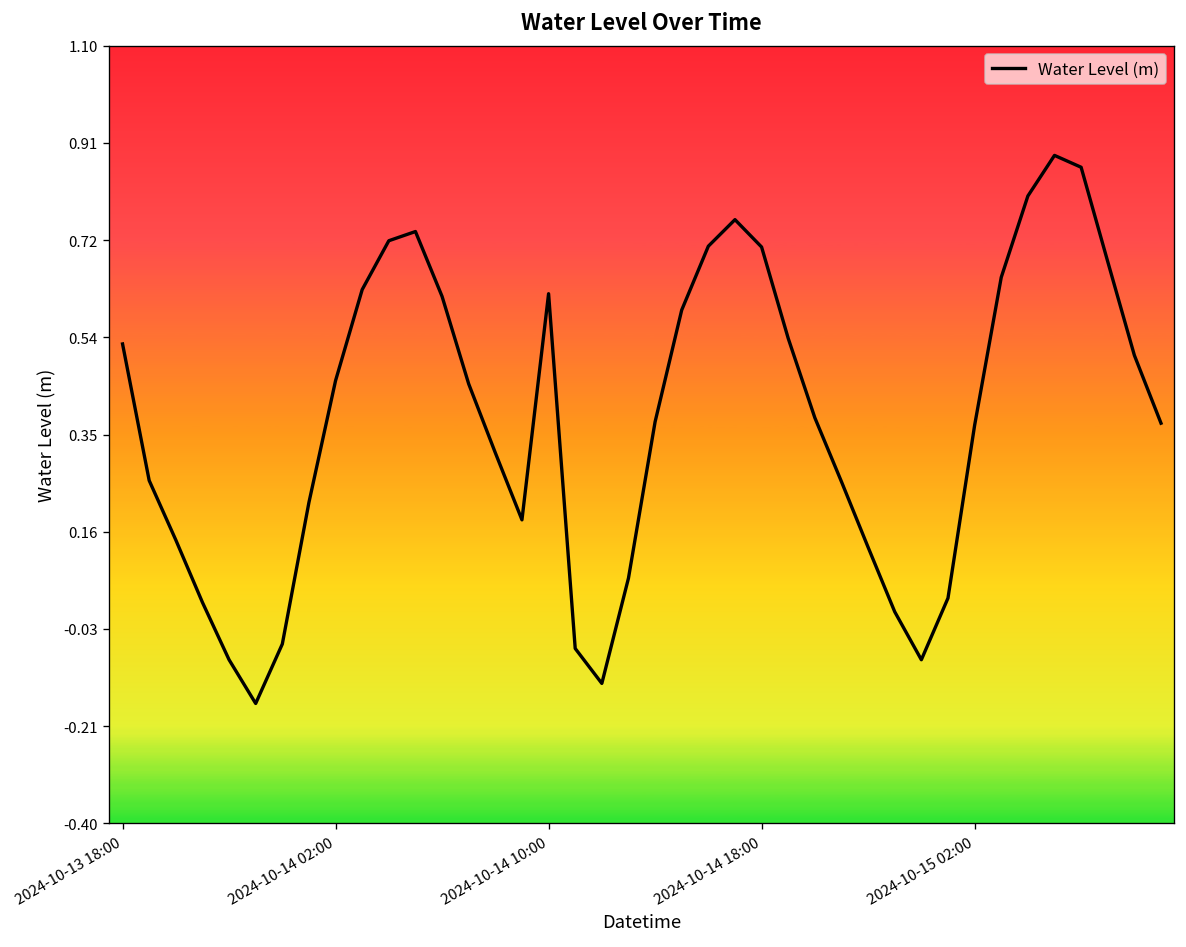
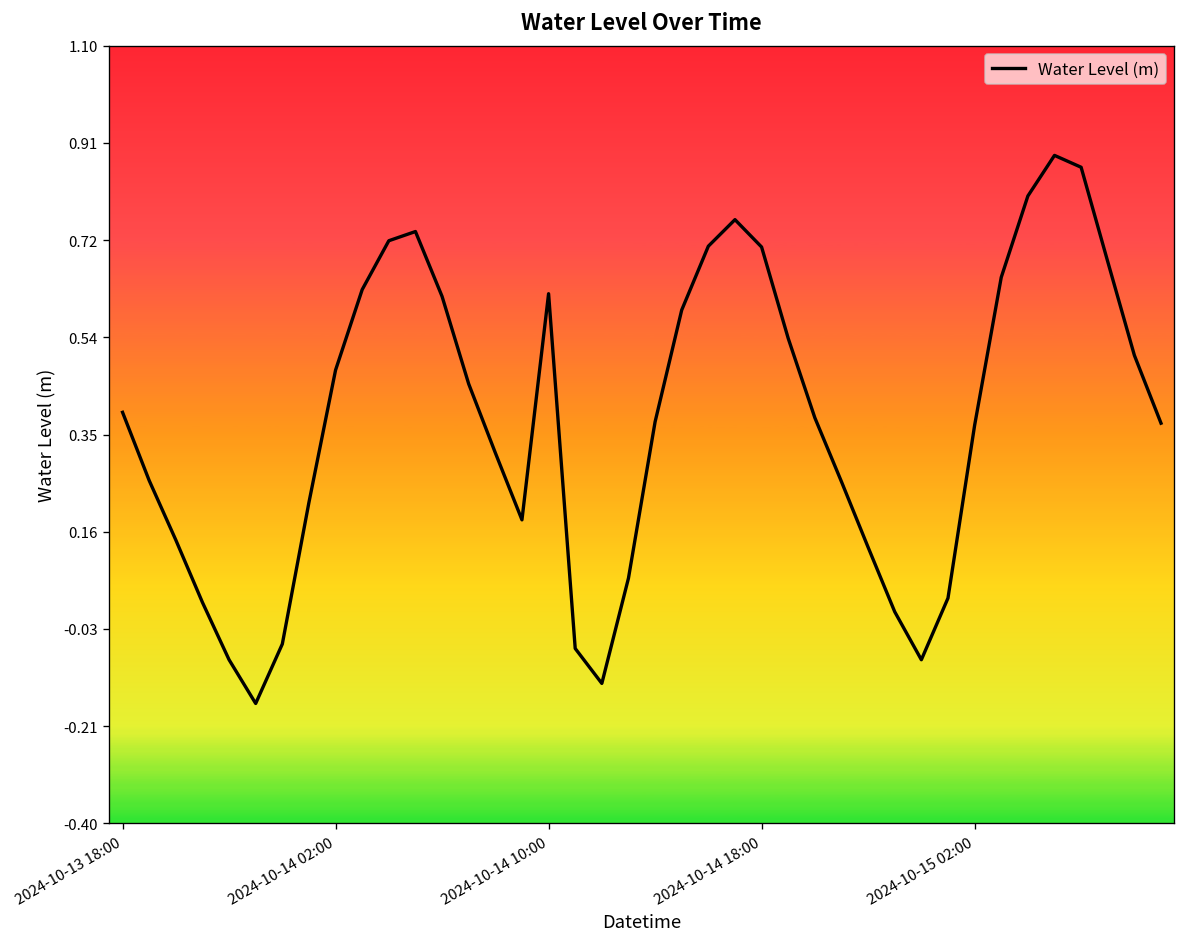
2024-10-13 18:00: 0.52 -> 0.39
2024-10-14 02:00: 0.45 -> 0.47
